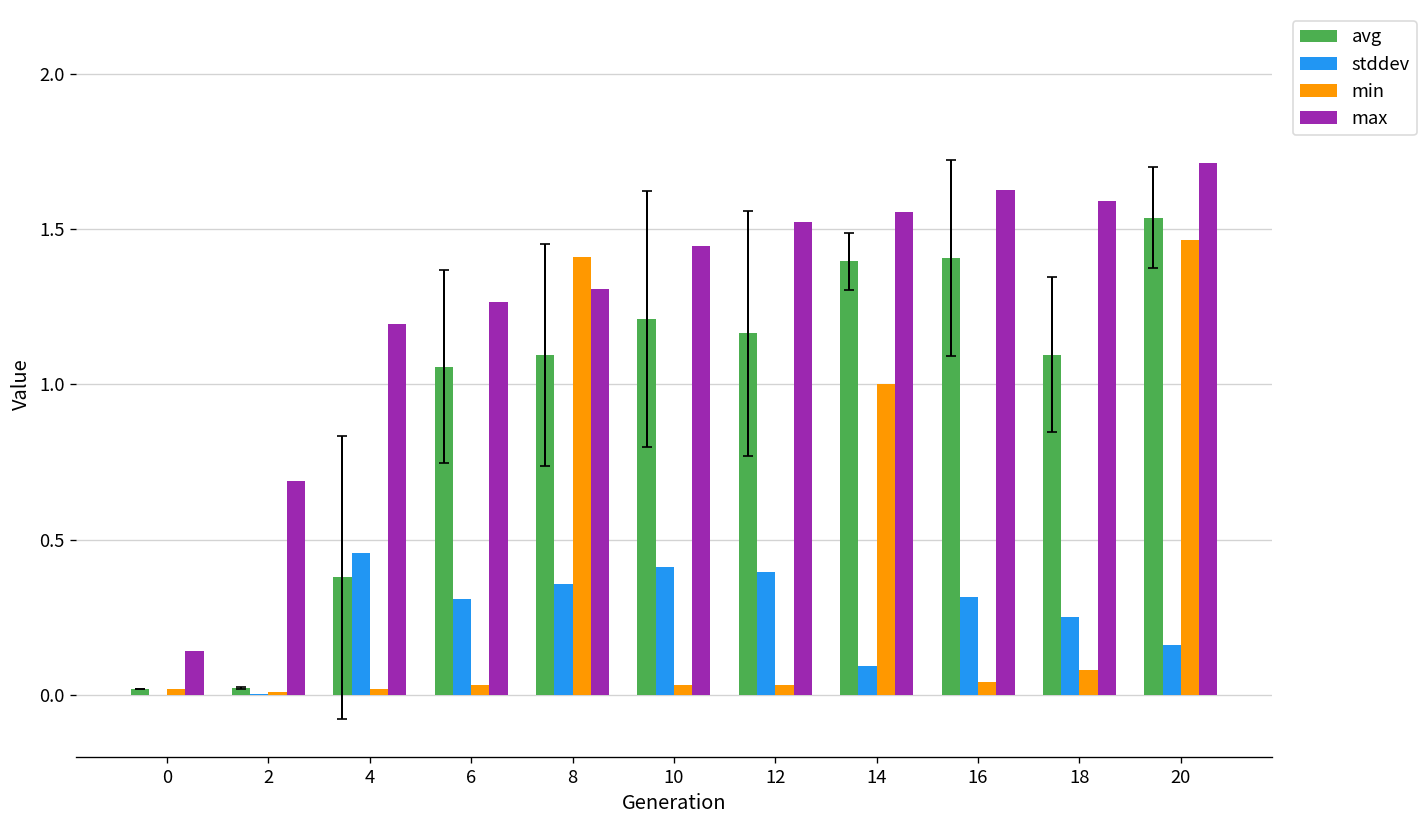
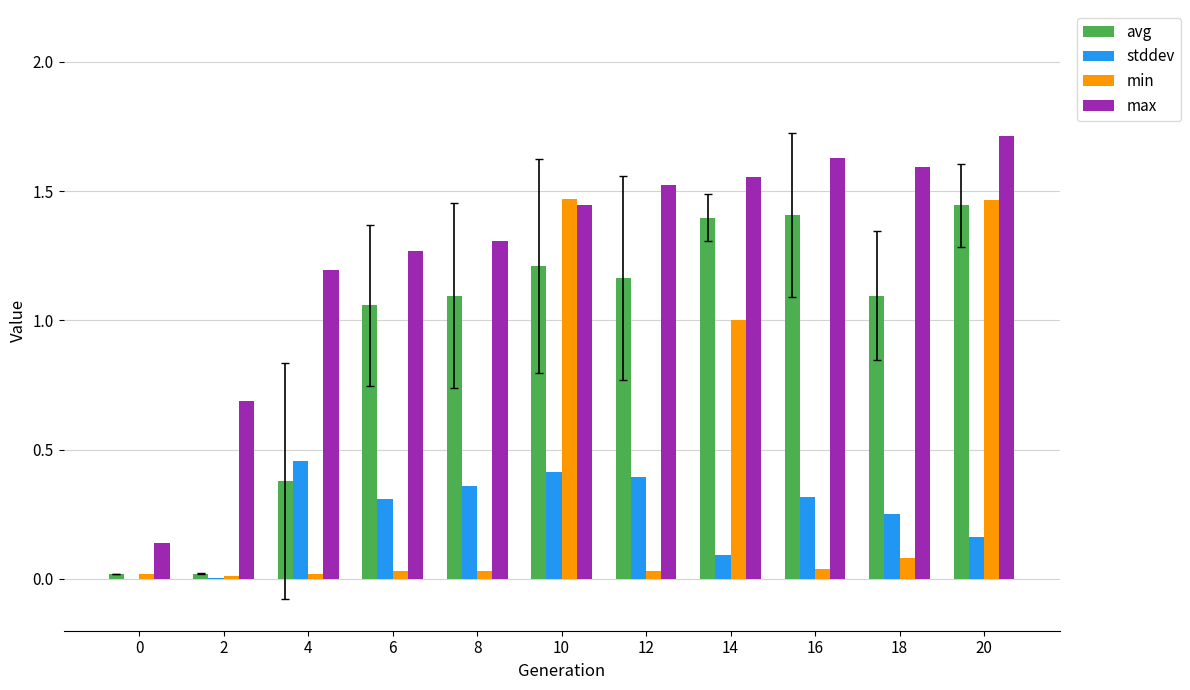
min, 8: 1.41 -> 0.03
min, 10: 0.03 -> 1.47
avg, 20: 1.54 -> 1.44
